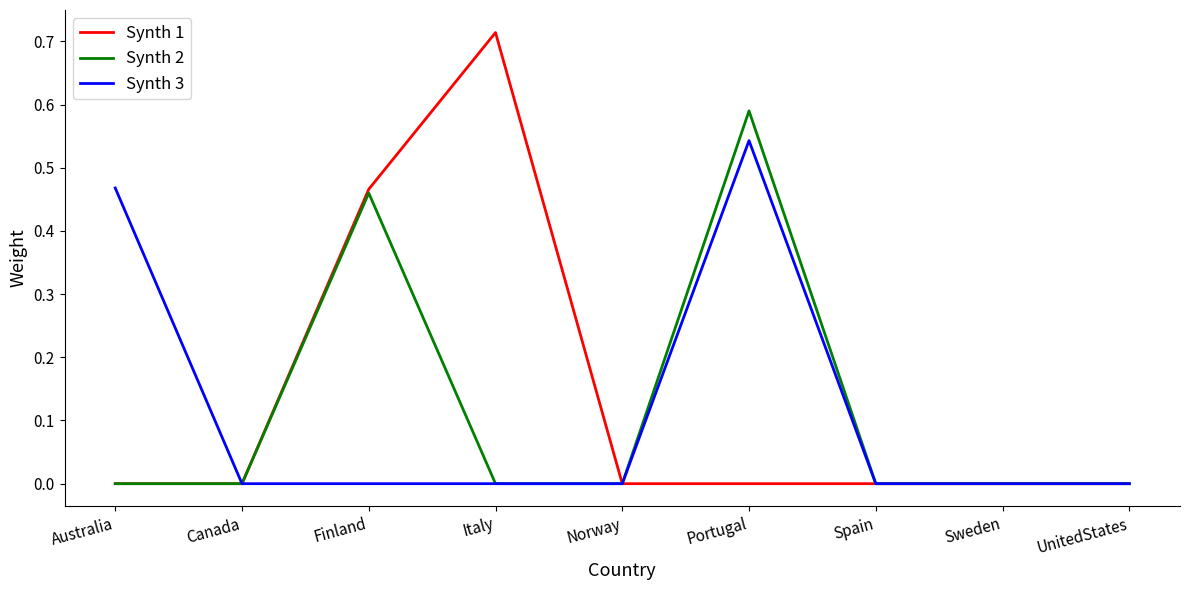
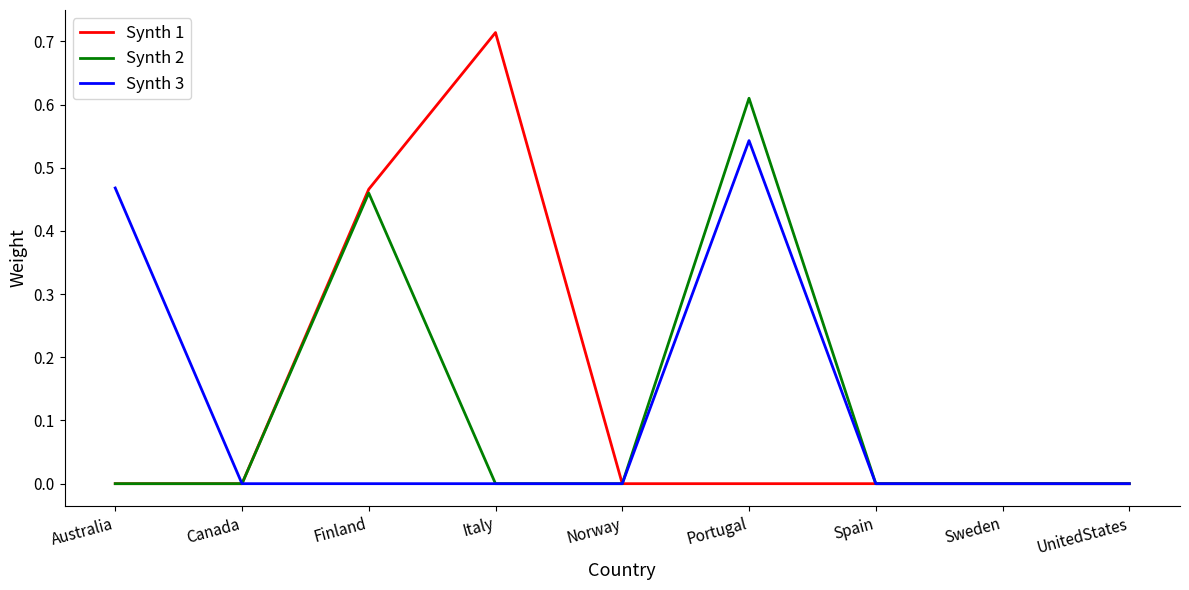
Synth 2, Portugal: 0.59 -> 0.61
